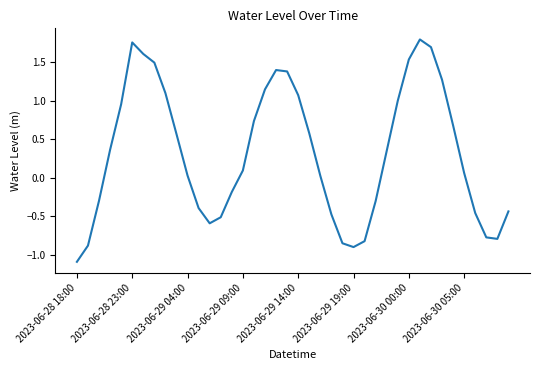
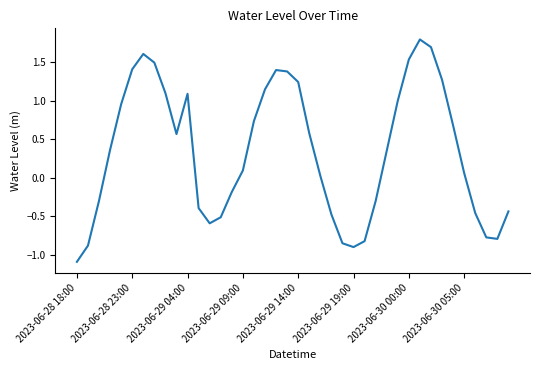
2023-06-28 23:00: 1.8 -> 1.4
2023-06-29 04:00: 0.0 -> 1.1
2023-06-29 14:00: 1.1 -> 1.2
